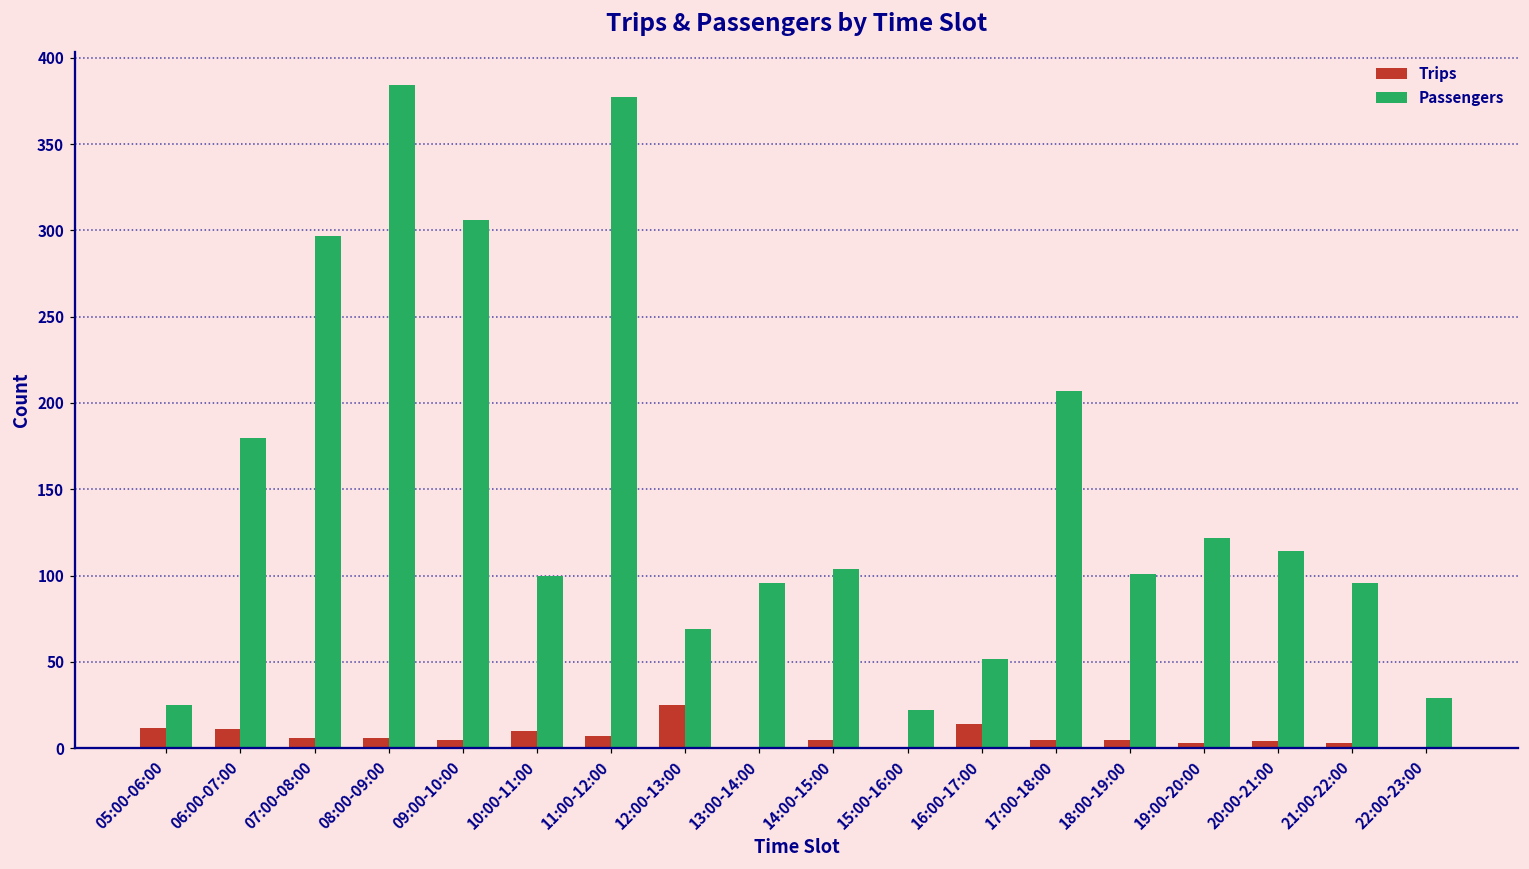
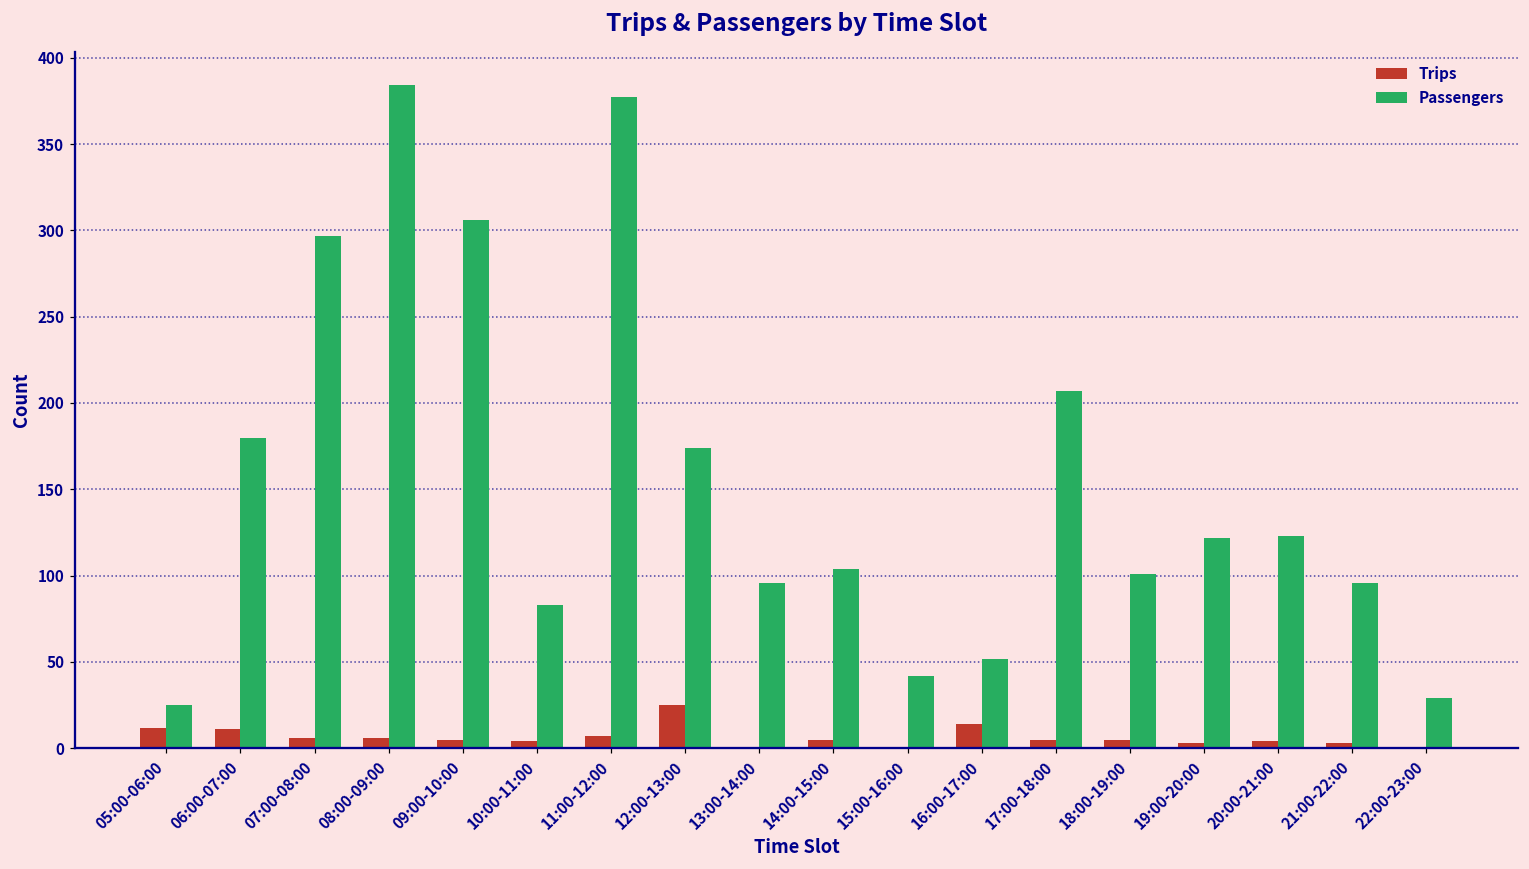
Trips, 10:00-11:00: 10 -> 4
Passengers, 10:00-11:00: 100 -> 83
Passengers, 12:00-13:00: 69 -> 174
Passengers, 15:00-16:00: 22 -> 42
Passengers, 20:00-21:00: 114 -> 123
